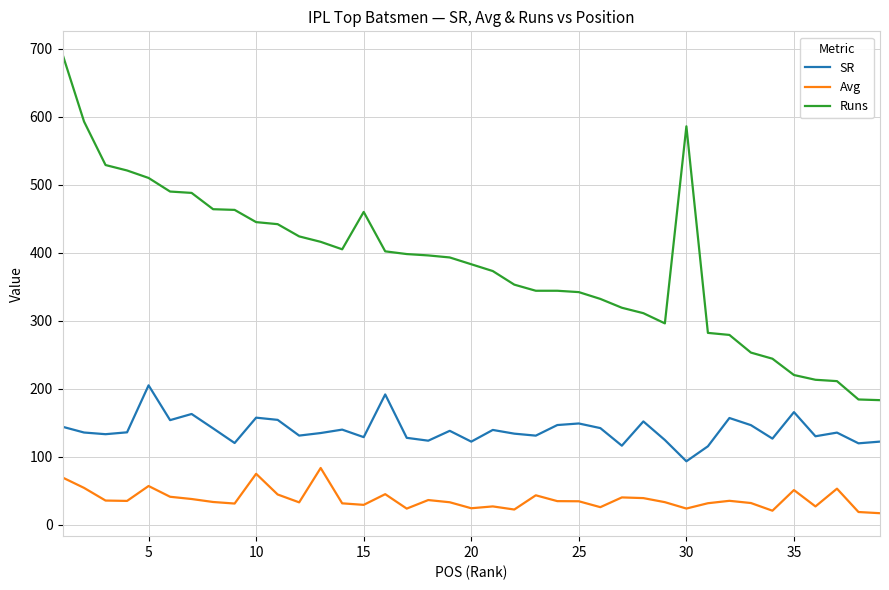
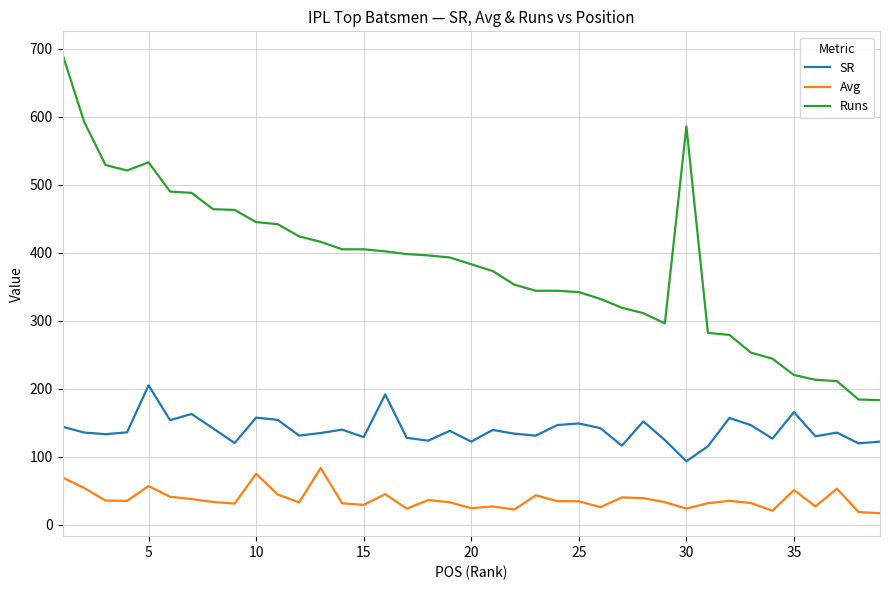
Runs, 5: 510 -> 530
Runs, 15: 460 -> 410
